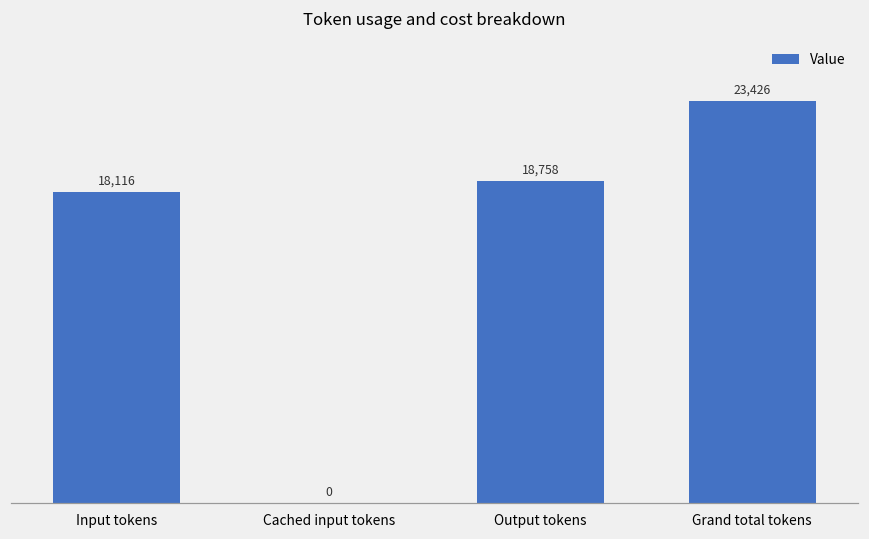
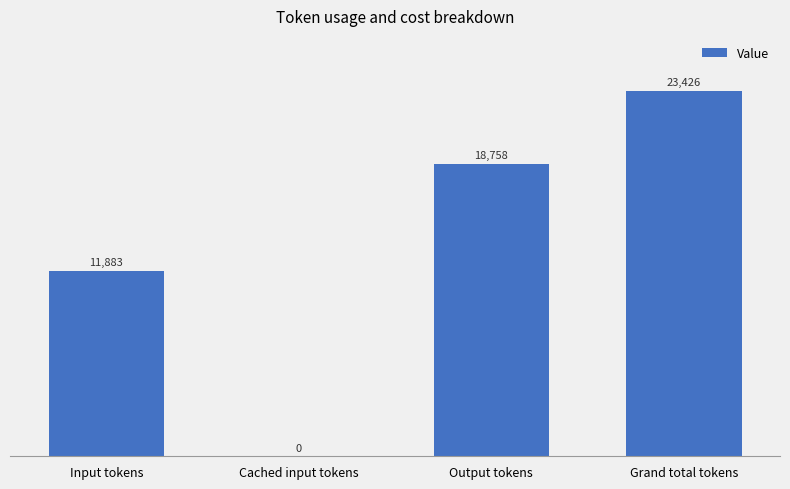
Input tokens: 18,116 -> 11,883
